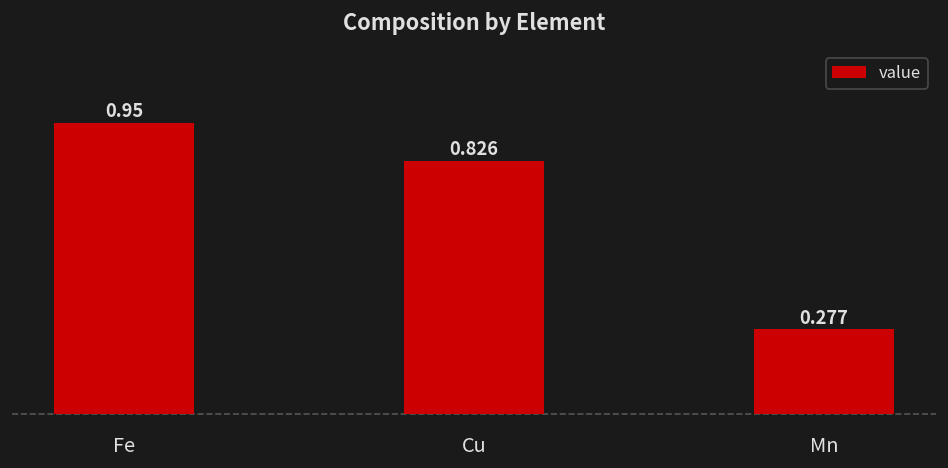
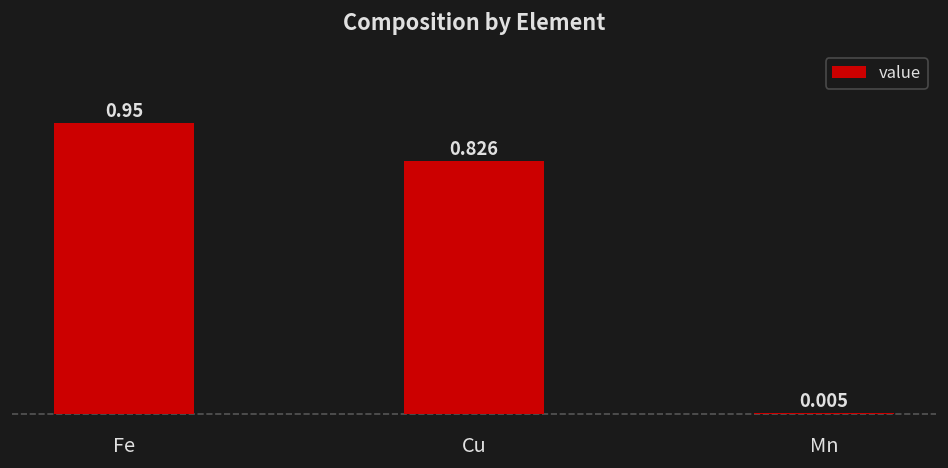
Mn: 0.277 -> 0.005
